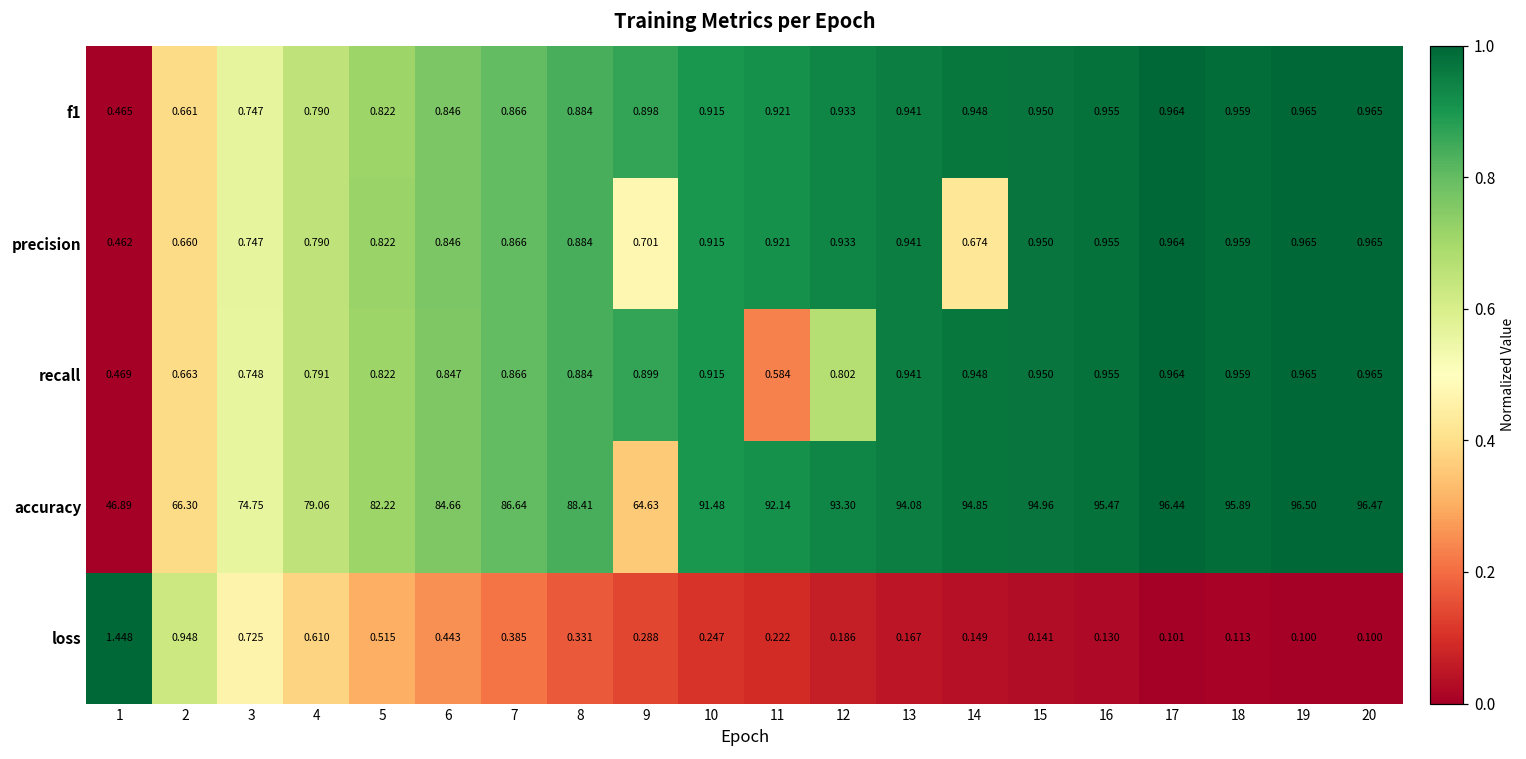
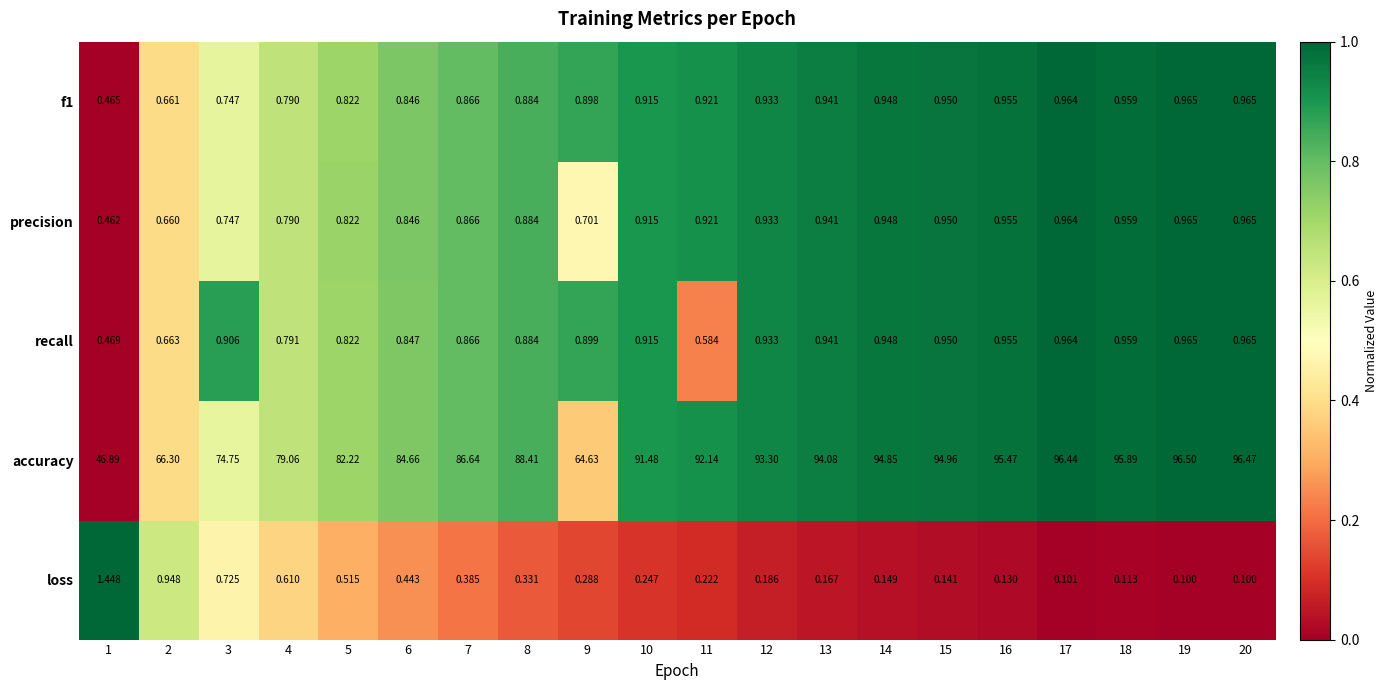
precision, 14: 0.674 -> 0.948
recall, 3: 0.748 -> 0.906
recall, 12: 0.802 -> 0.933
